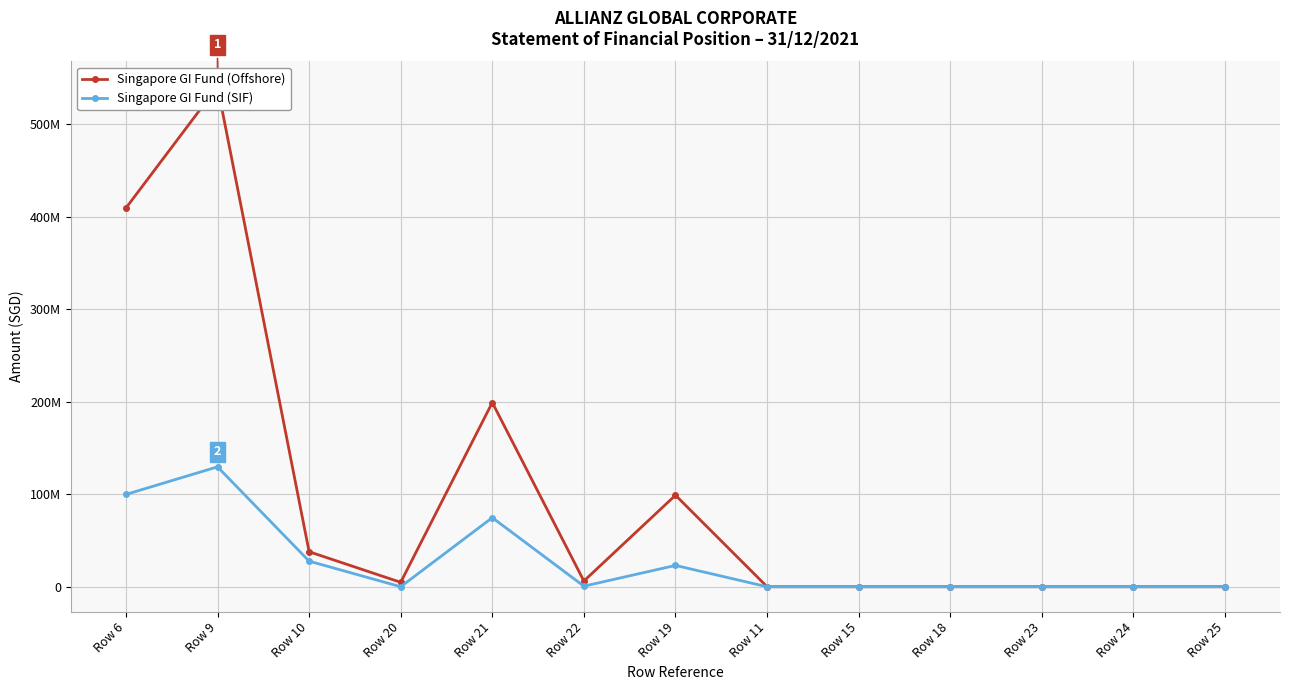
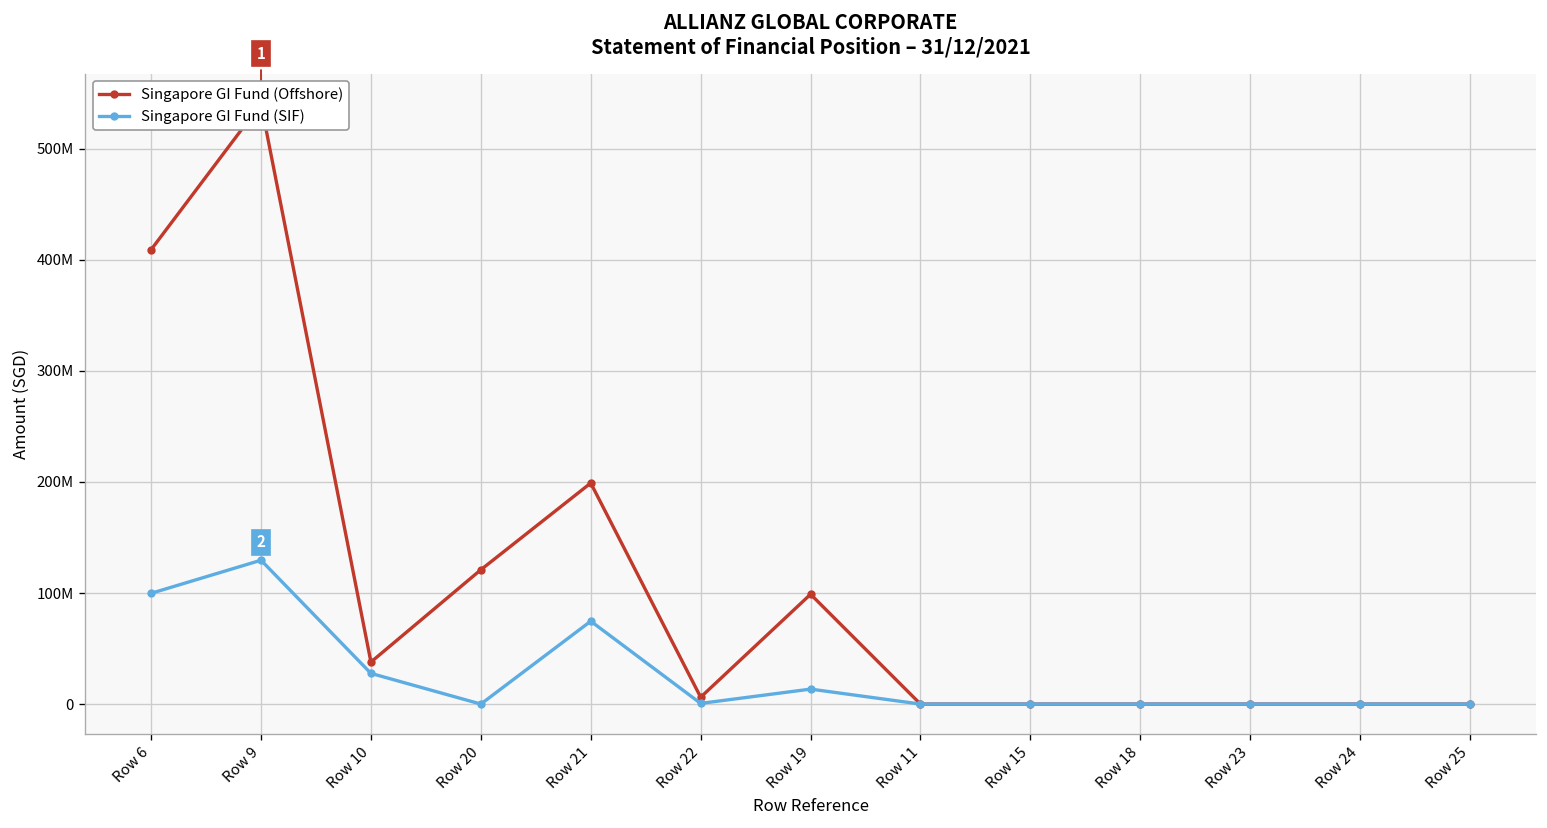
Singapore GI Fund (Offshore), Row 20: 0 -> 120000000
Singapore GI Fund (SIF), Row 19: 20000000 -> 10000000
